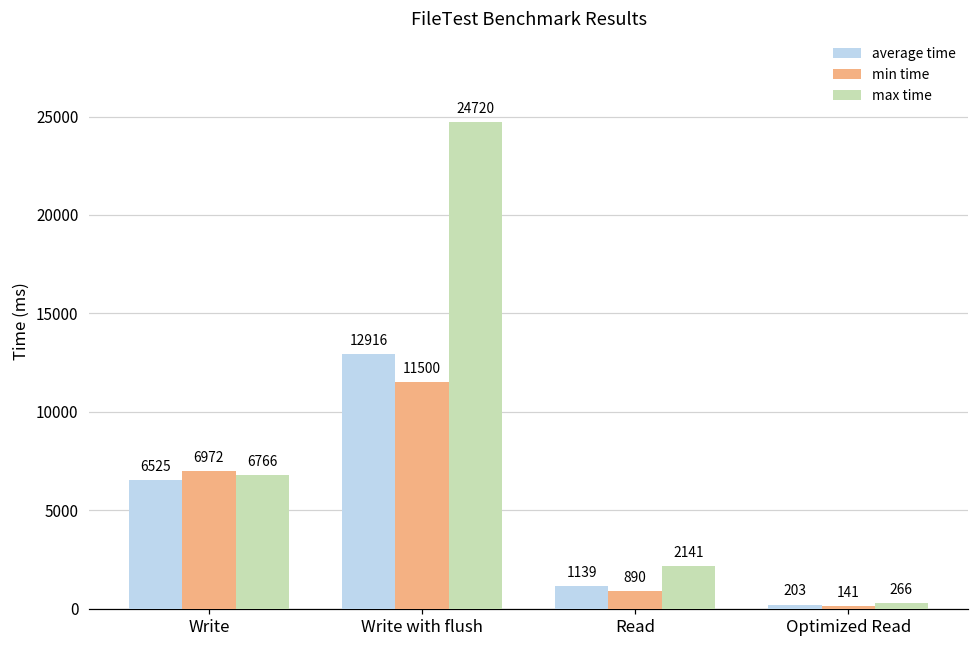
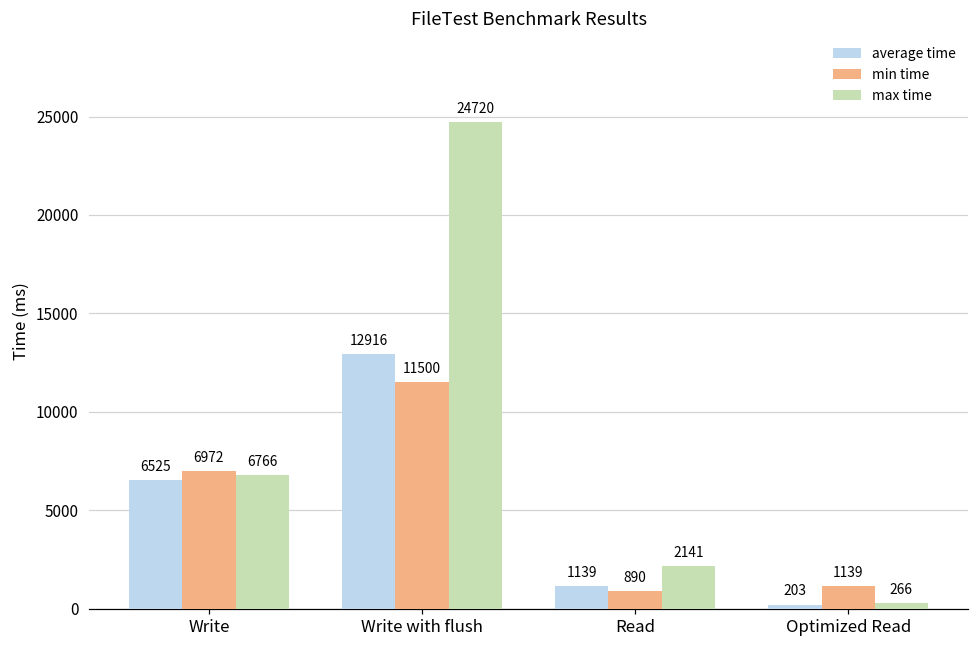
min time, Optimized Read: 141 -> 1139
